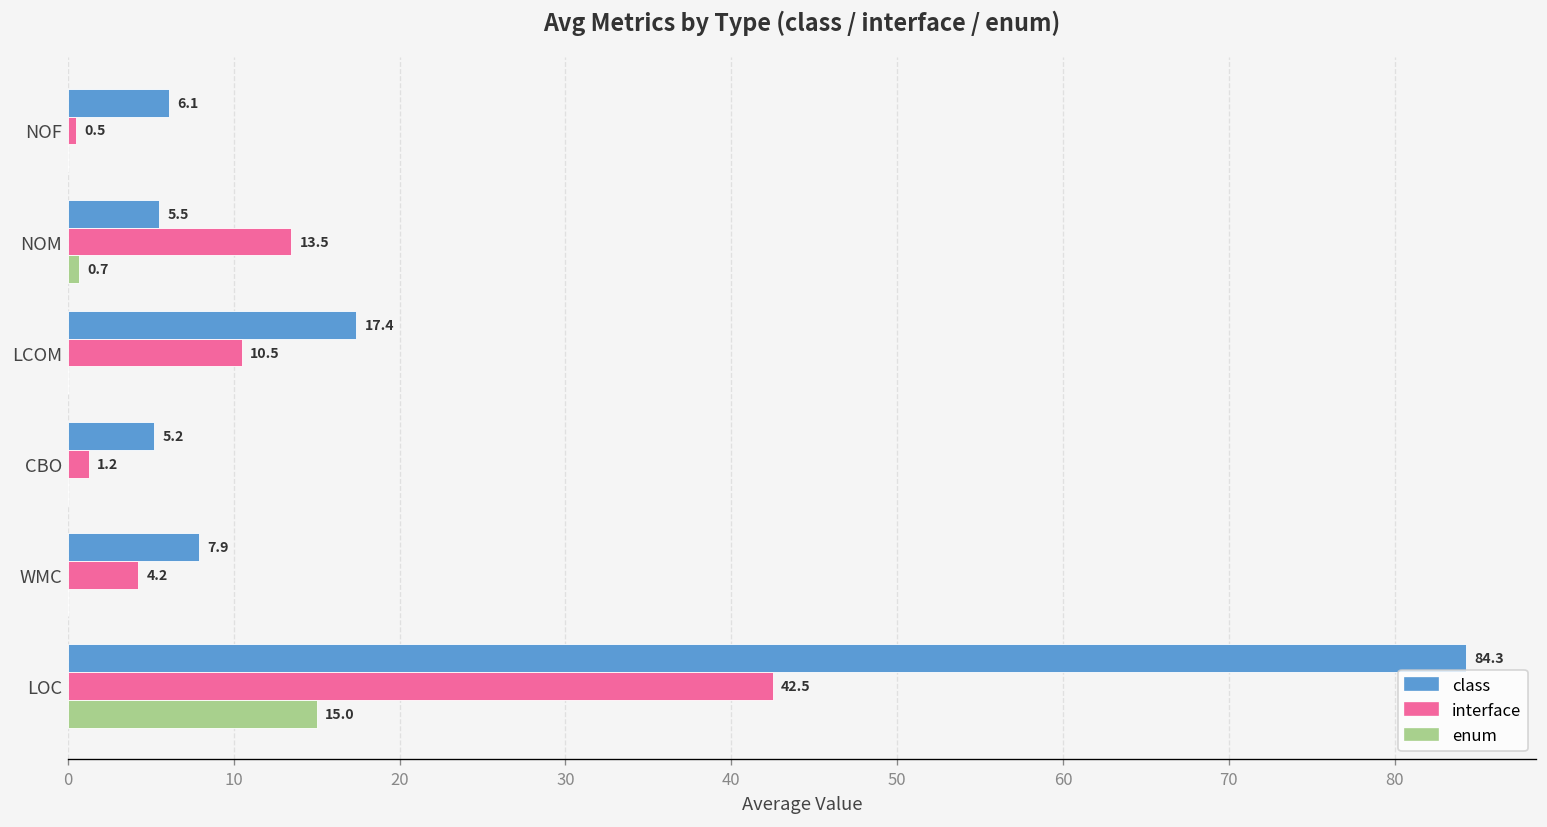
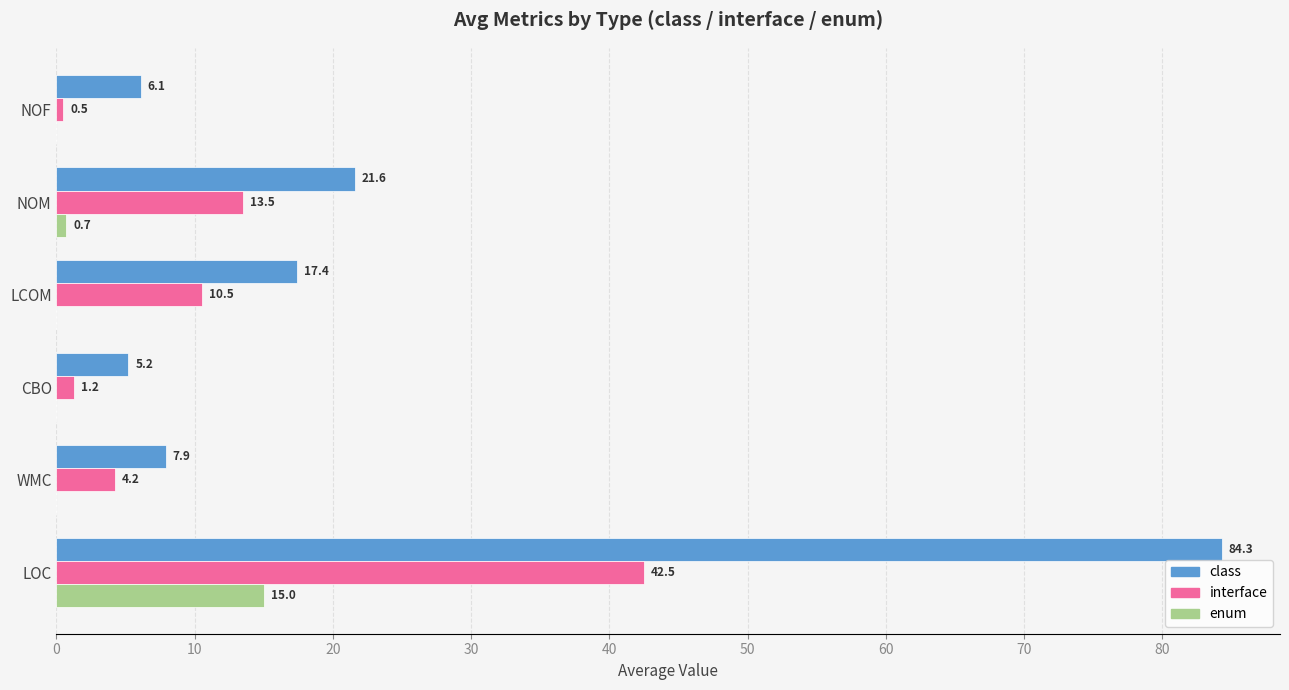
class, NOM: 5.5 -> 21.6
